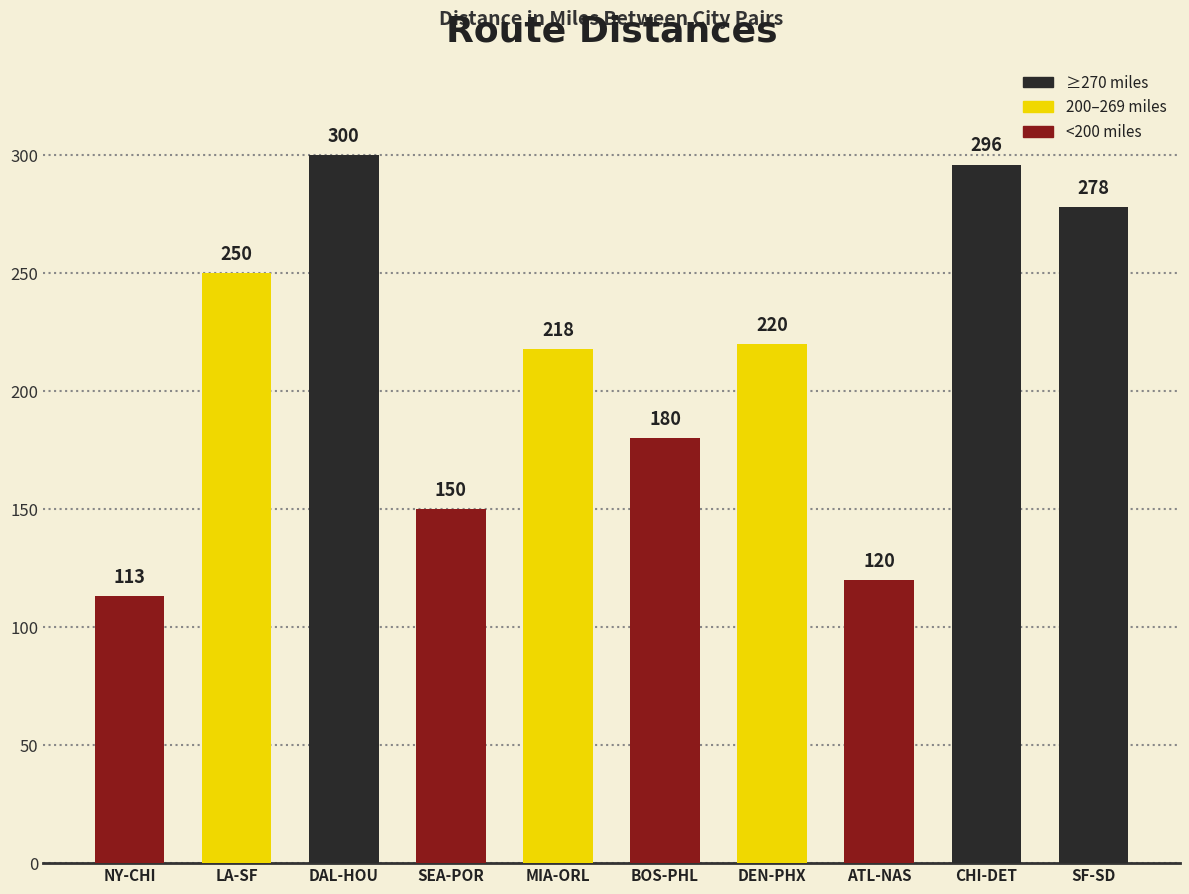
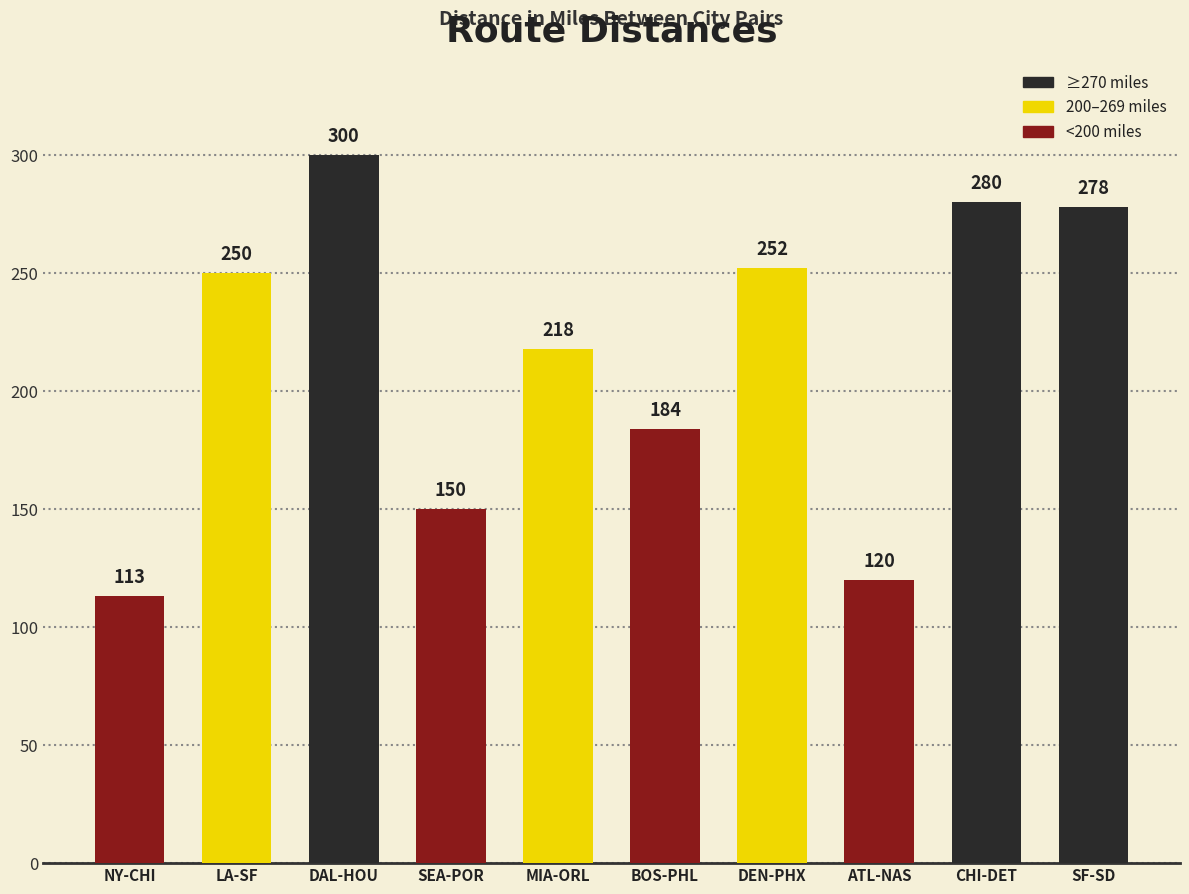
BOS-PHL: 180 -> 184
DEN-PHX: 220 -> 252
CHI-DET: 296 -> 280
